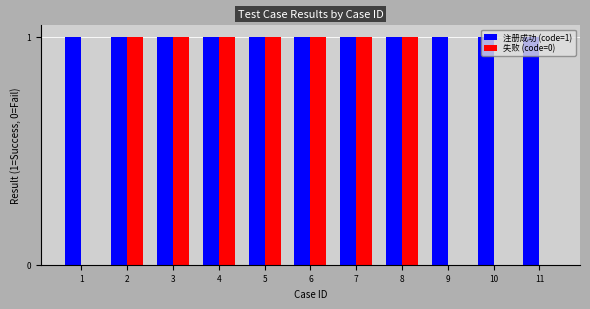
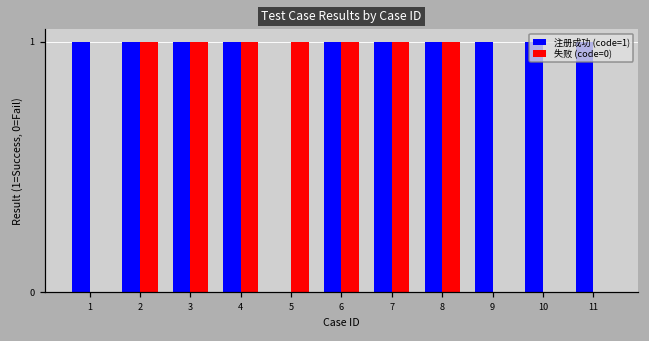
注册成功 (code=1), 5: 1 -> 0
